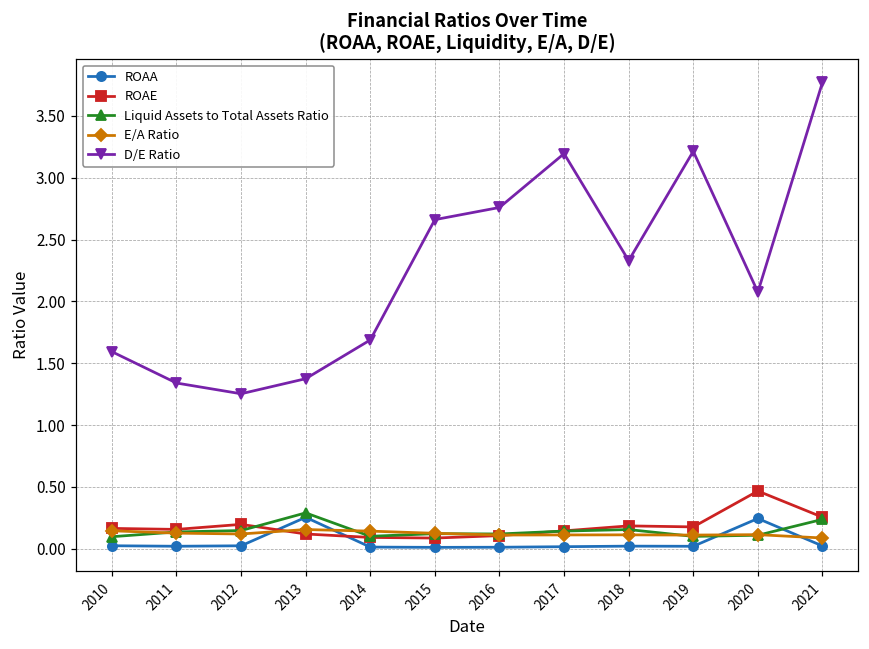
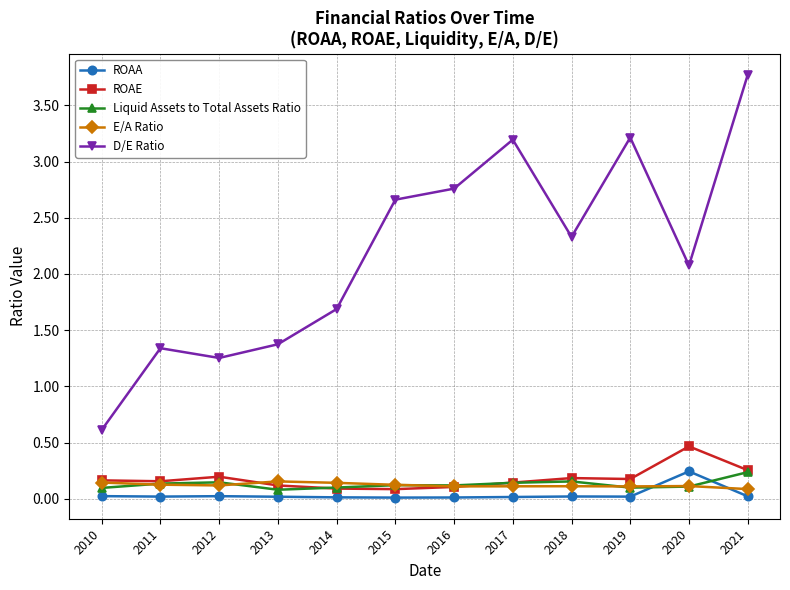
D/E Ratio, 2010: 1.59 -> 0.61
ROAA, 2013: 0.25 -> 0.02
Liquid Assets to Total Assets Ratio, 2013: 0.29 -> 0.08
